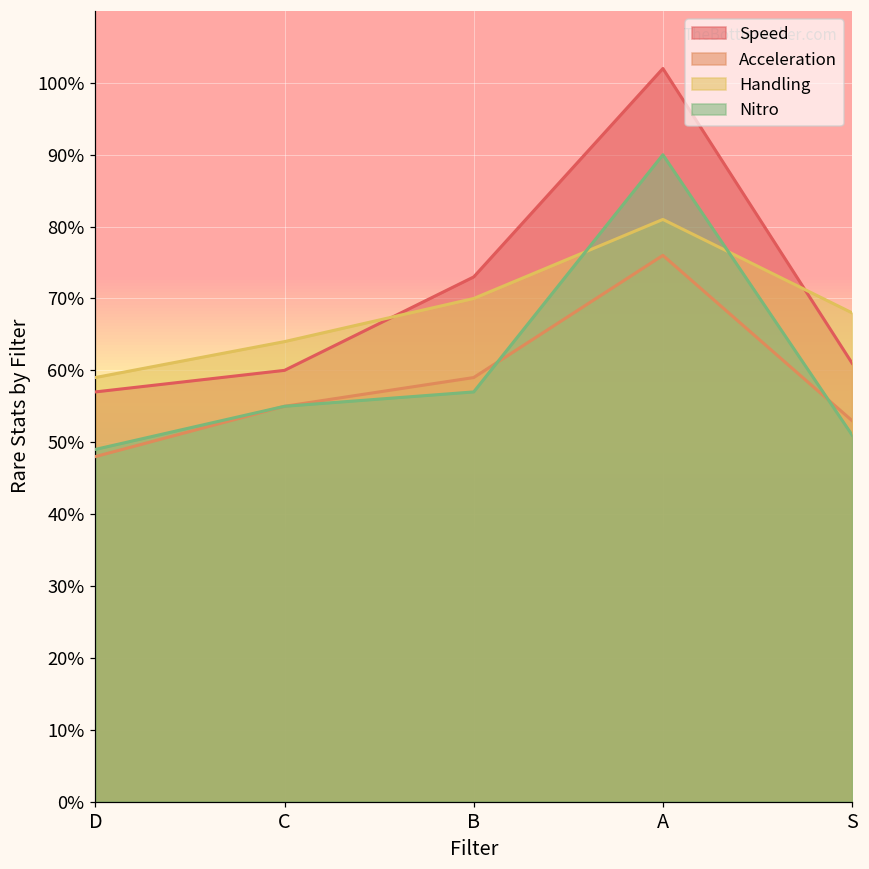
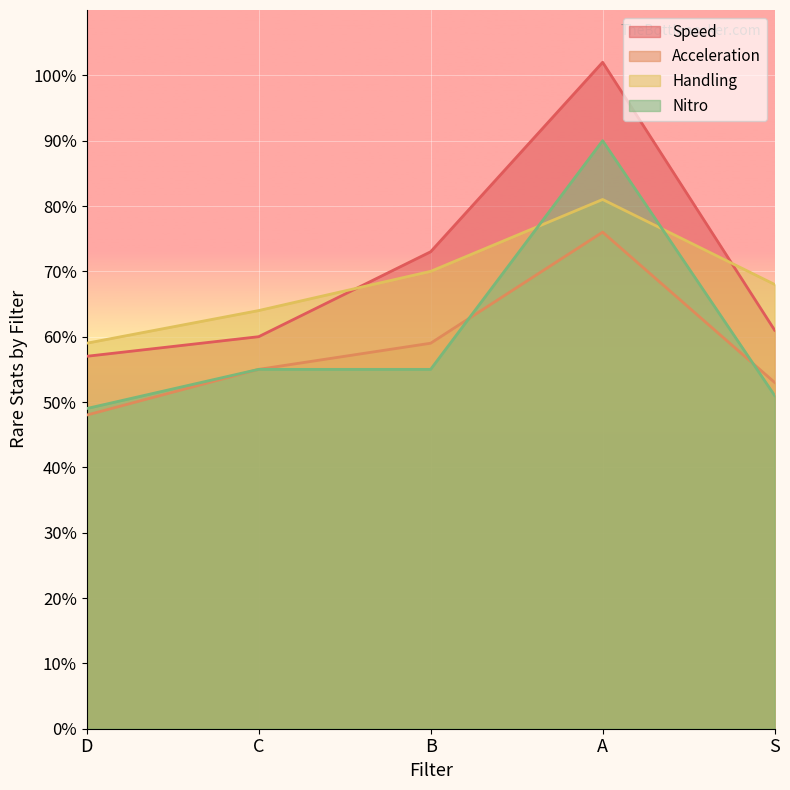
Nitro, B: 57% -> 55%
